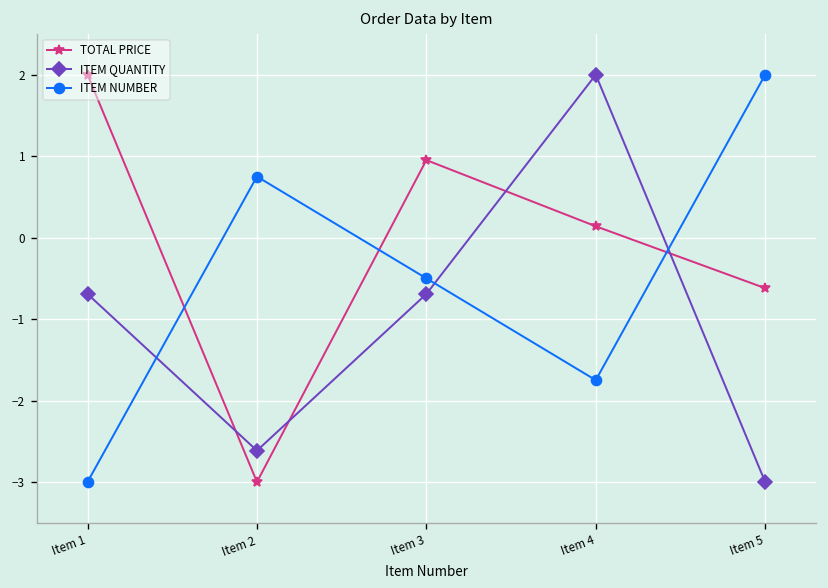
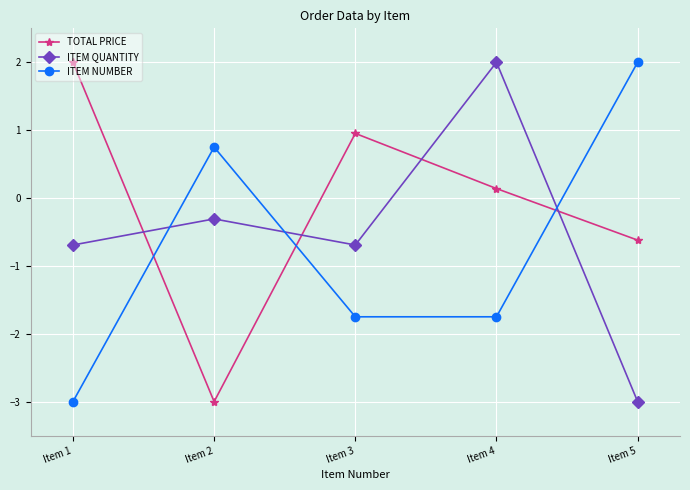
ITEM QUANTITY, Item 2: -2.6 -> -0.3
ITEM NUMBER, Item 3: -0.5 -> -1.8
